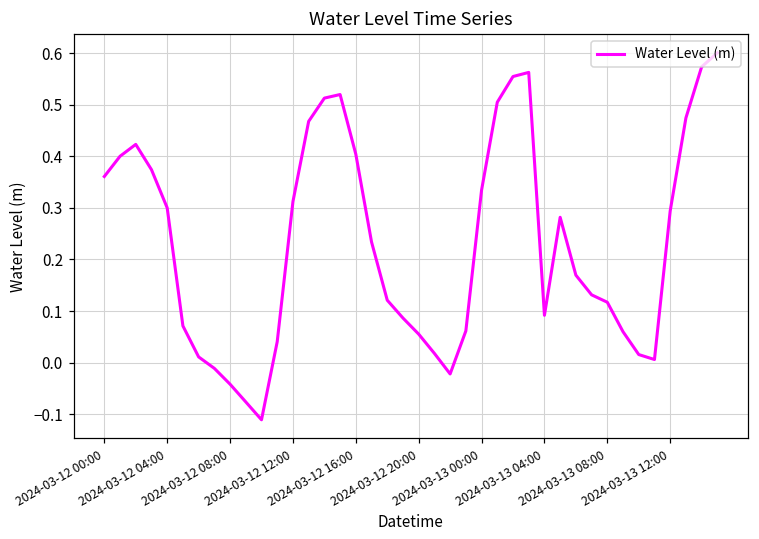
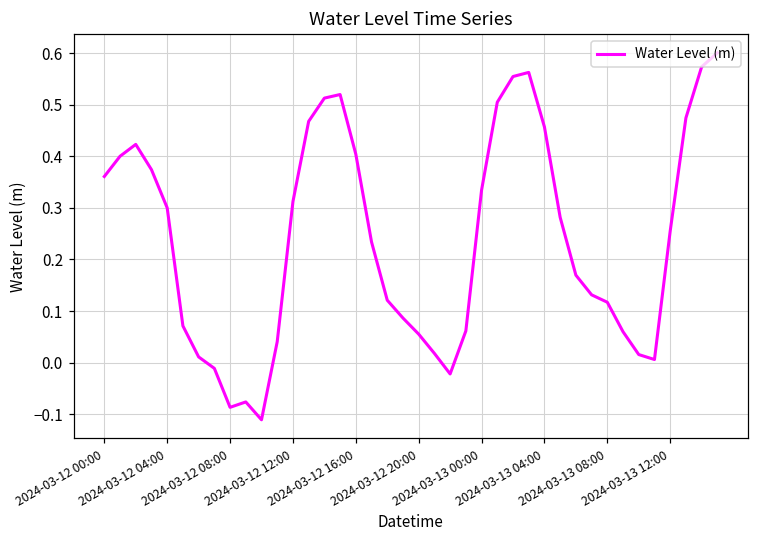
2024-03-12 08:00: -0.04 -> -0.09
2024-03-13 04:00: 0.09 -> 0.46
2024-03-13 12:00: 0.29 -> 0.26
